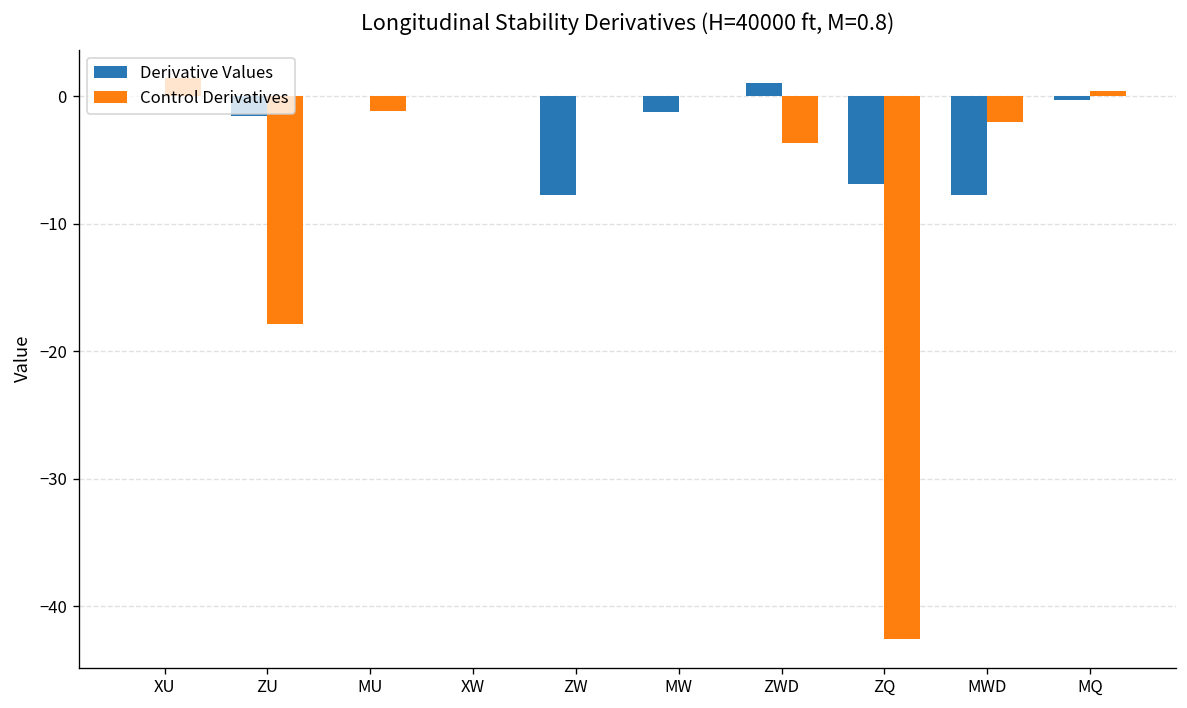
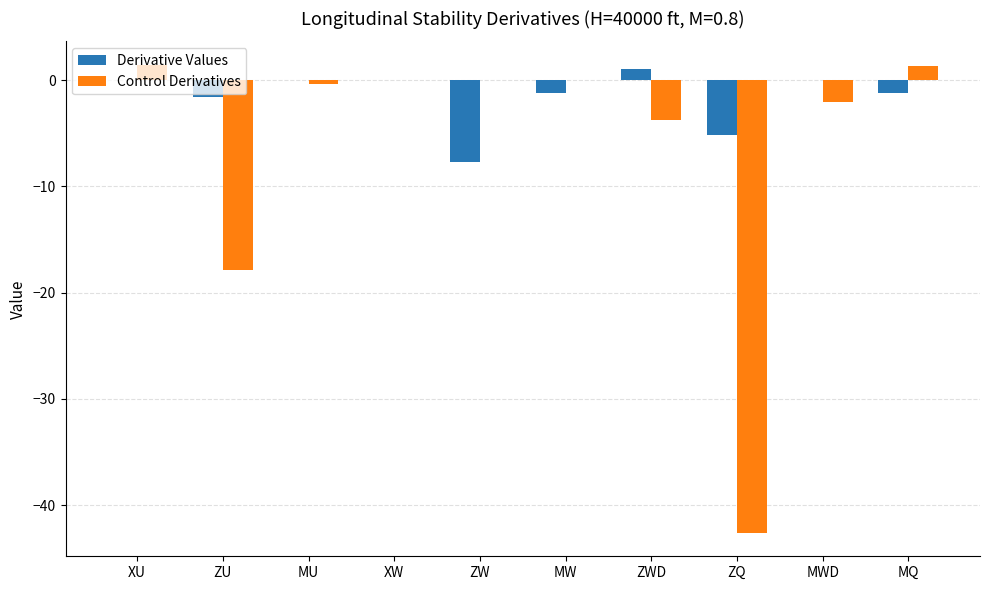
Control Derivatives, MU: -1.2 -> -0.4
Derivative Values, ZQ: -6.9 -> -5.2
Derivative Values, MWD: -7.8 -> 0.0
Derivative Values, MQ: -0.3 -> -1.2
Control Derivatives, MQ: 0.4 -> 1.3
